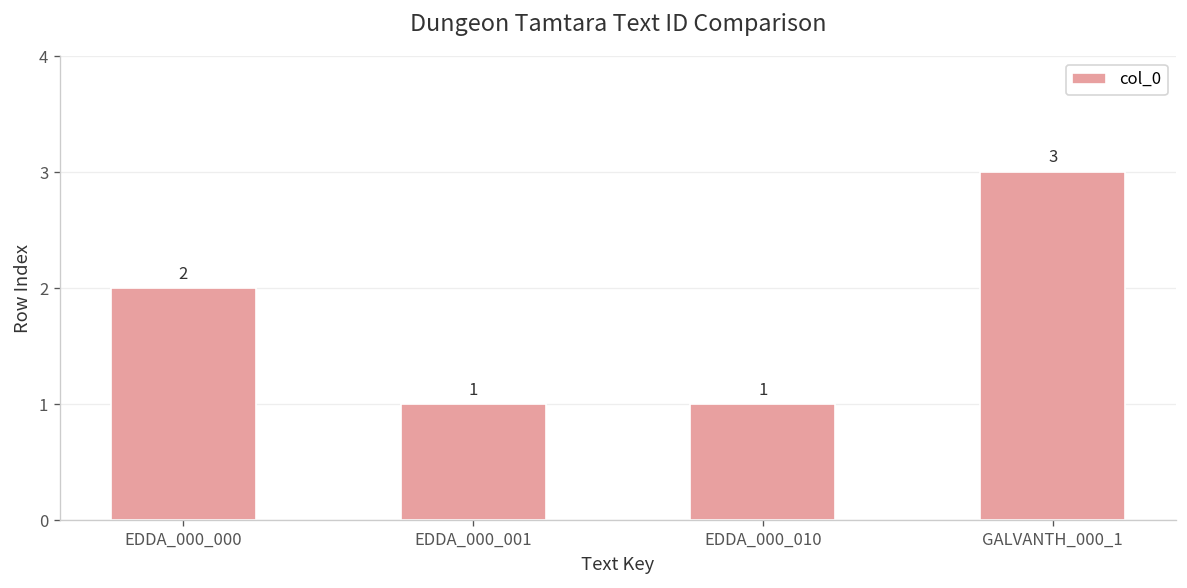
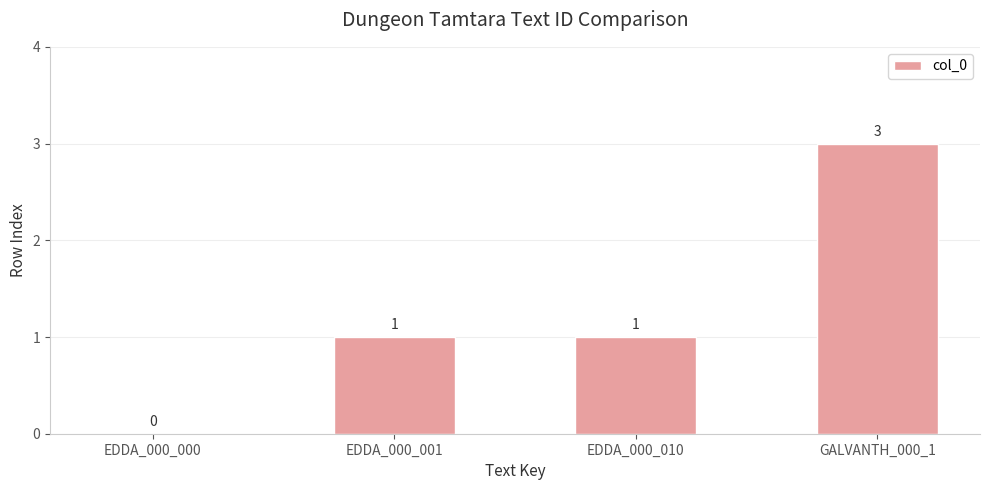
EDDA_000_000: 2 -> 0
